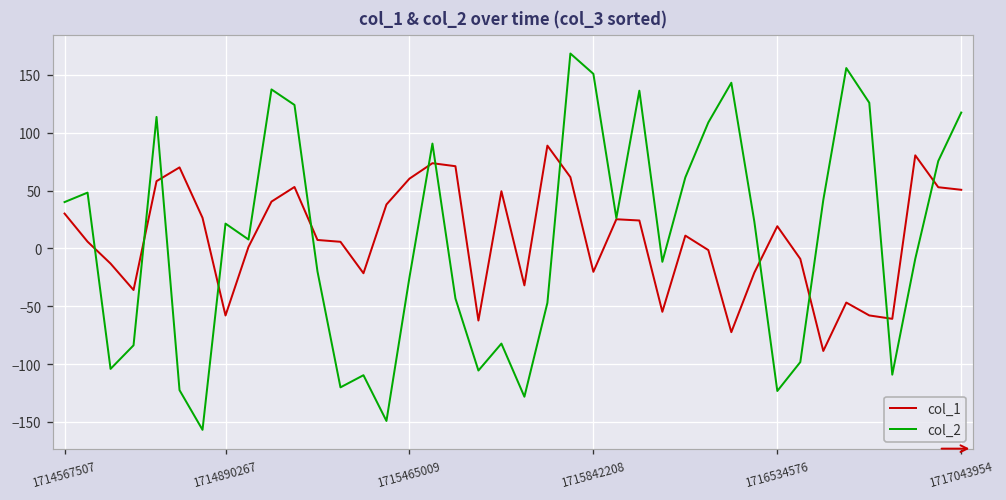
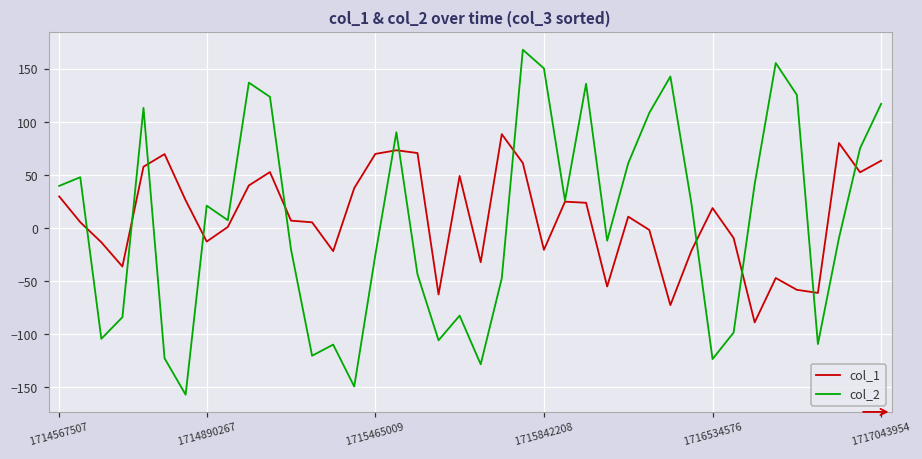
col_1, 1714890267: -60 -> -10
col_1, 1715465009: 60 -> 70
col_1, 1717043954: 50 -> 60
